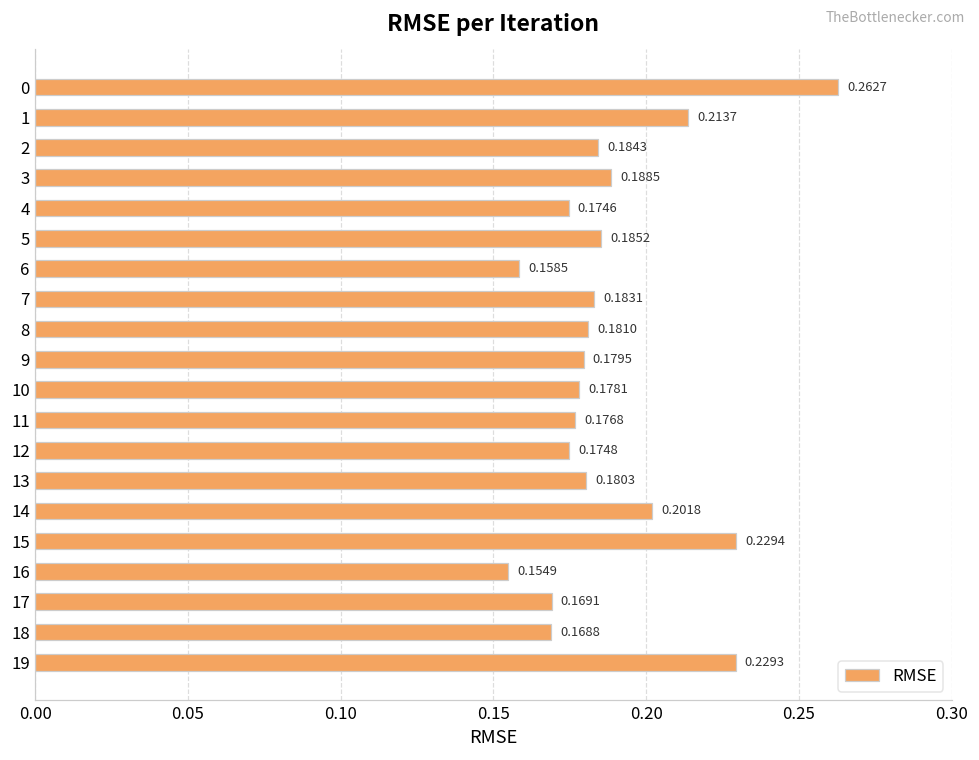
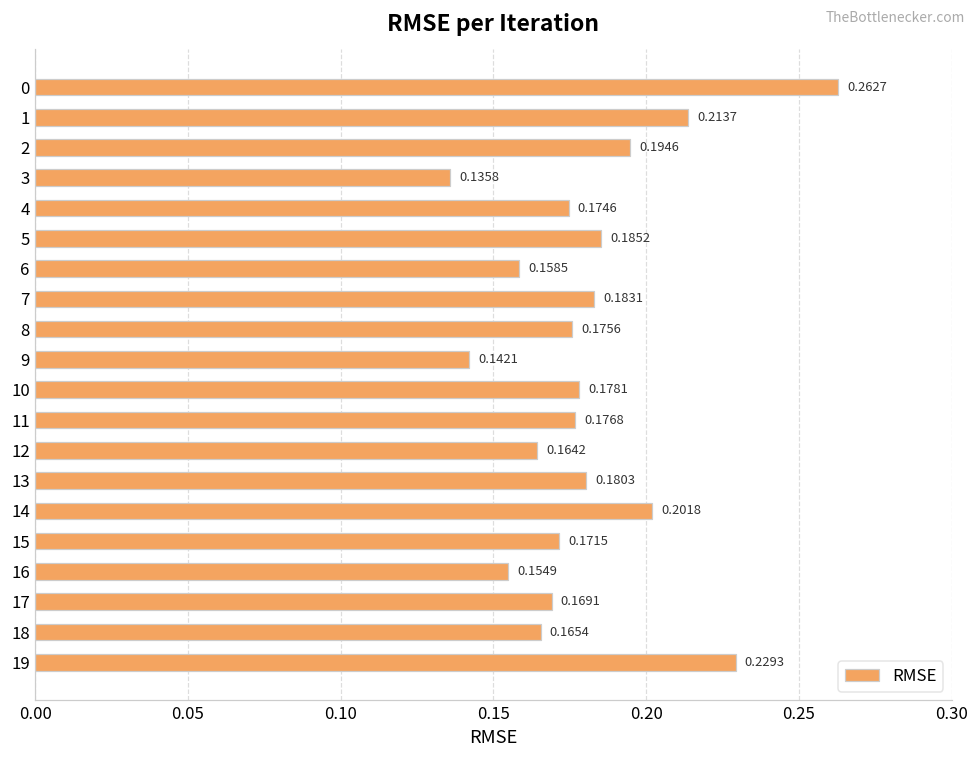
2: 0.1843 -> 0.1946
3: 0.1885 -> 0.1358
8: 0.1810 -> 0.1756
9: 0.1795 -> 0.1421
12: 0.1748 -> 0.1642
15: 0.2294 -> 0.1715
18: 0.1688 -> 0.1654
